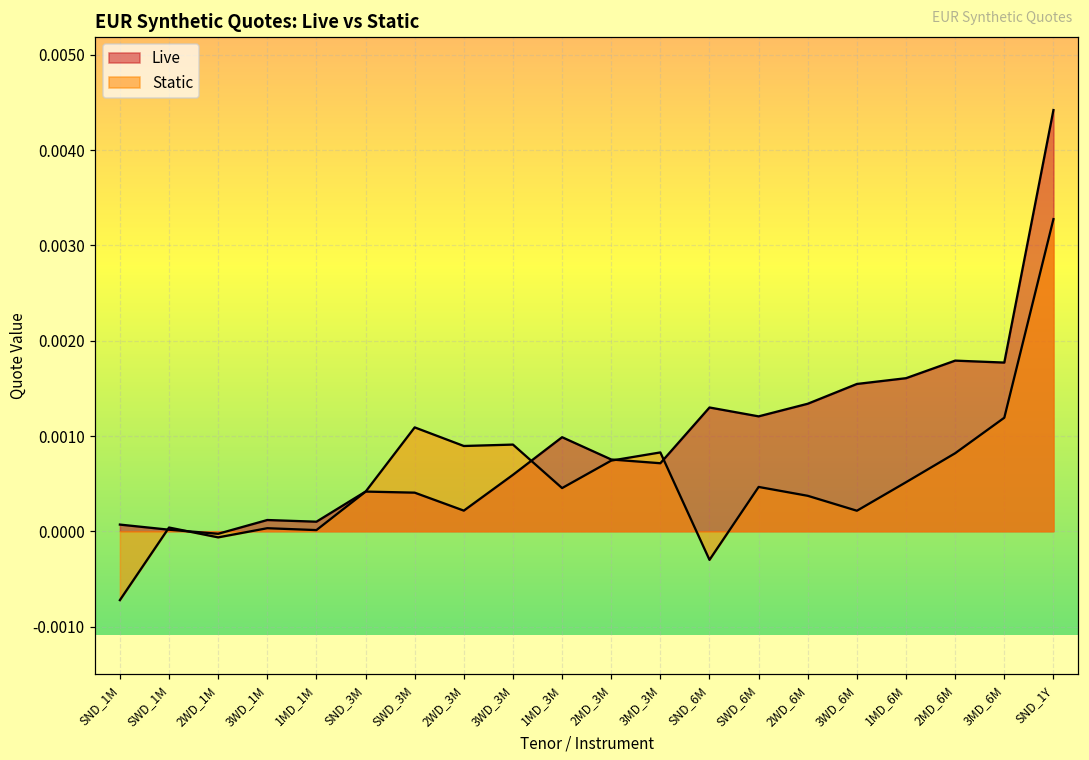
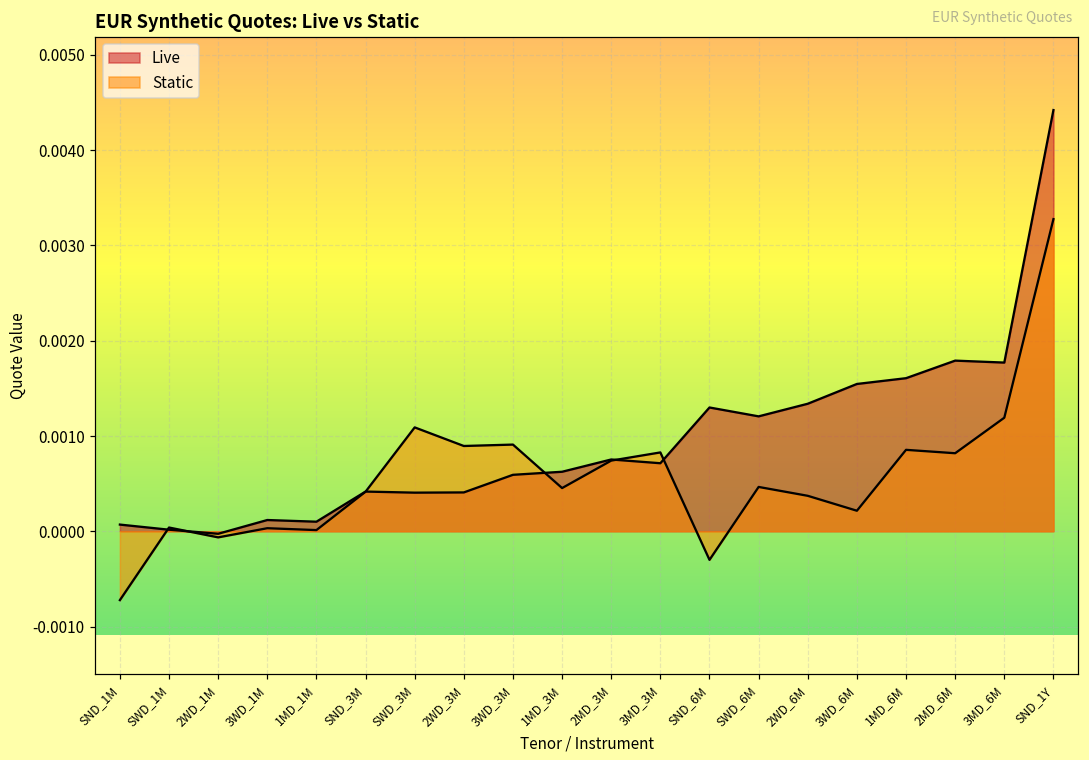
Live, 2WD_3M: 0.0002 -> 0.0004
Live, 1MD_3M: 0.0010 -> 0.0006
Static, 1MD_6M: 0.0005 -> 0.0009
